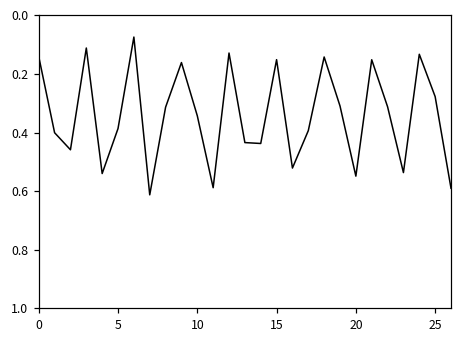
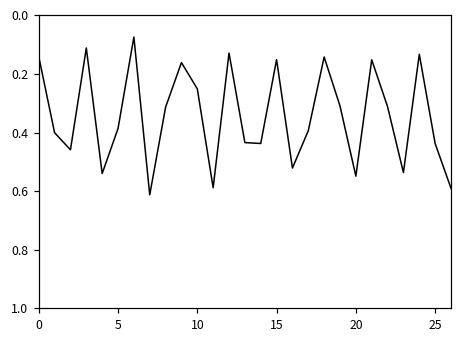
10: 0.34 -> 0.25
25: 0.28 -> 0.44
